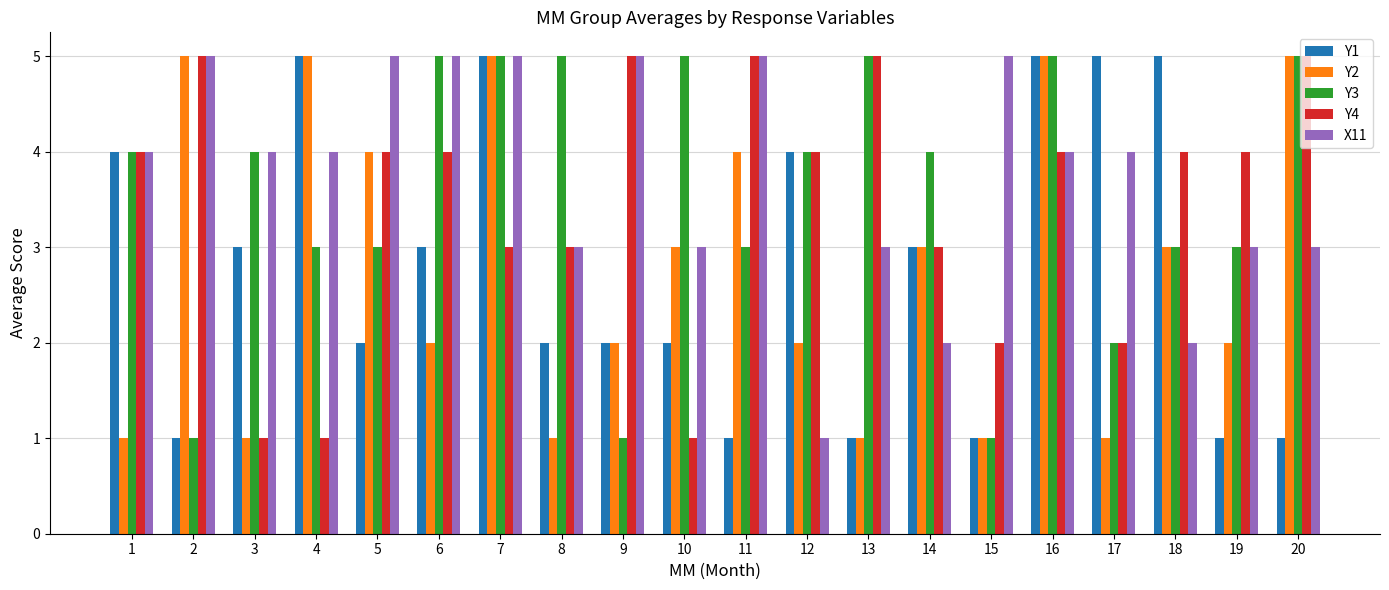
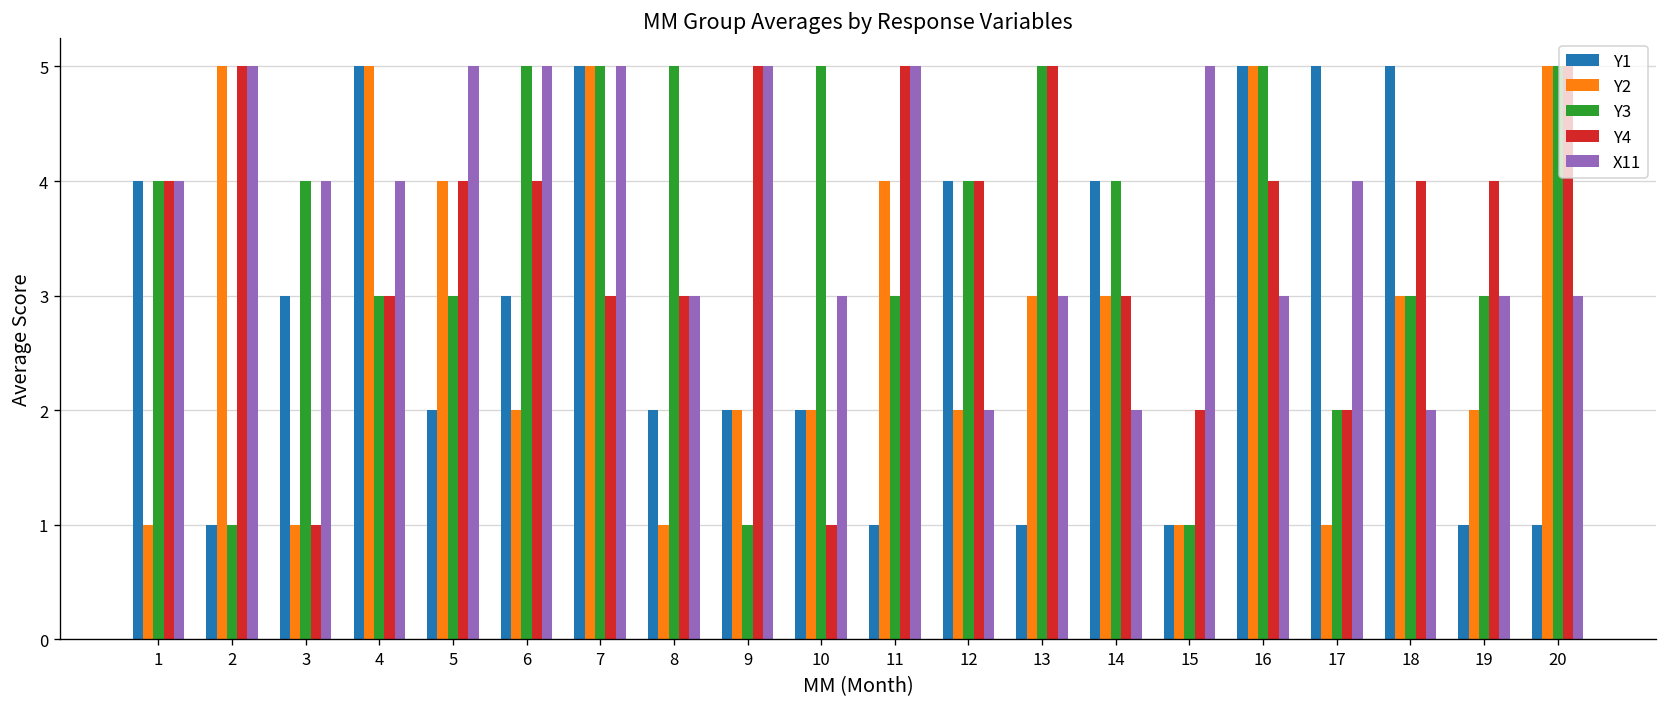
Y4, 4: 1 -> 3
Y2, 10: 3 -> 2
X11, 12: 1 -> 2
Y2, 13: 1 -> 3
Y1, 14: 3 -> 4
X11, 16: 4 -> 3
